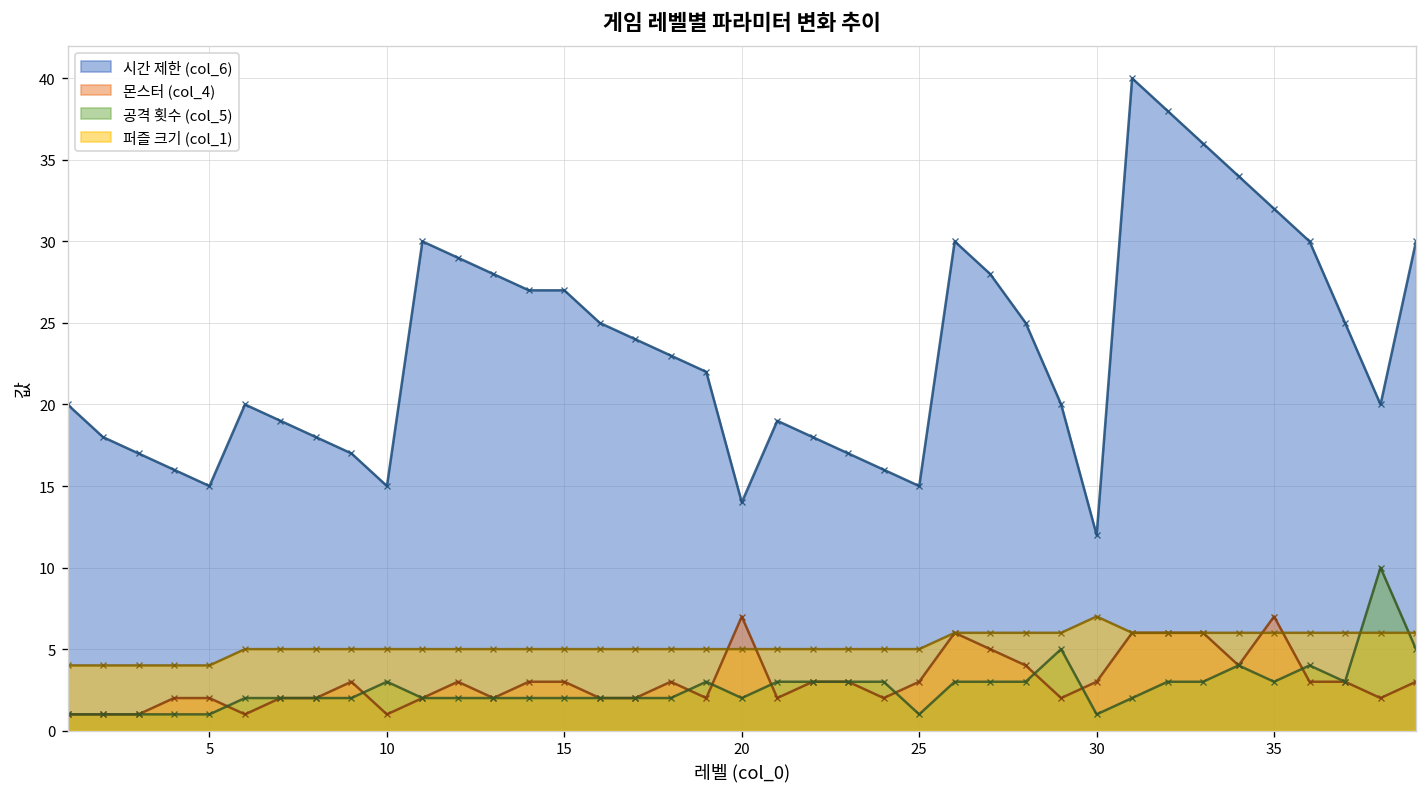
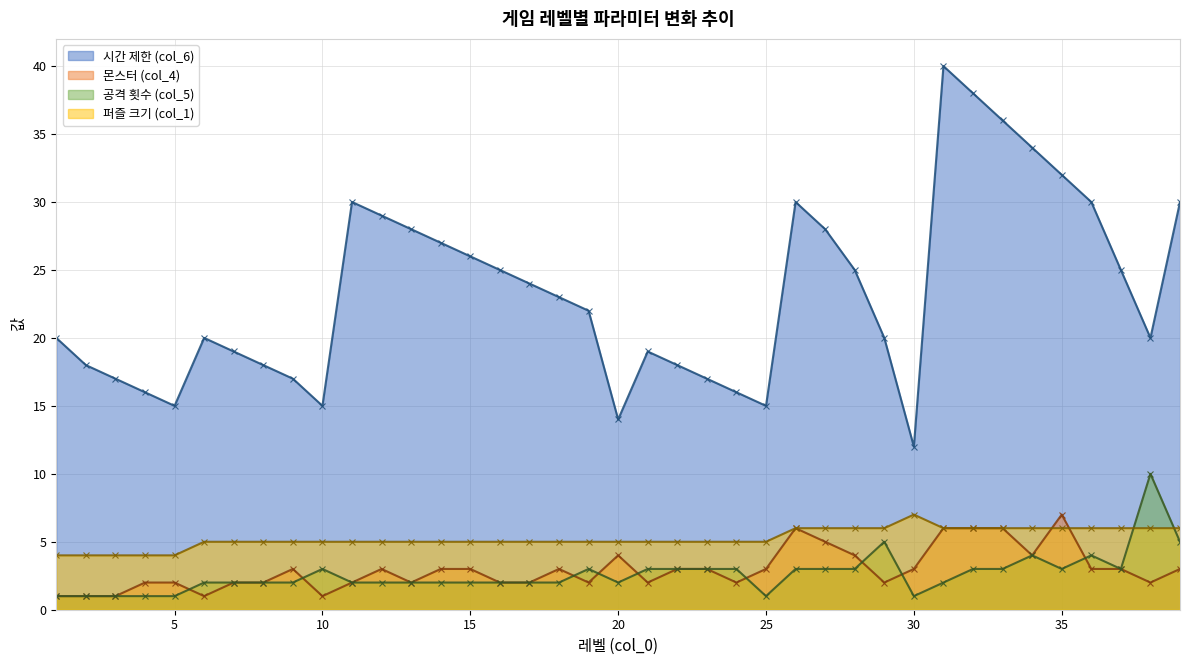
시간 제한 (col_6), 15: 27 -> 26
몬스터 (col_4), 20: 7 -> 4
